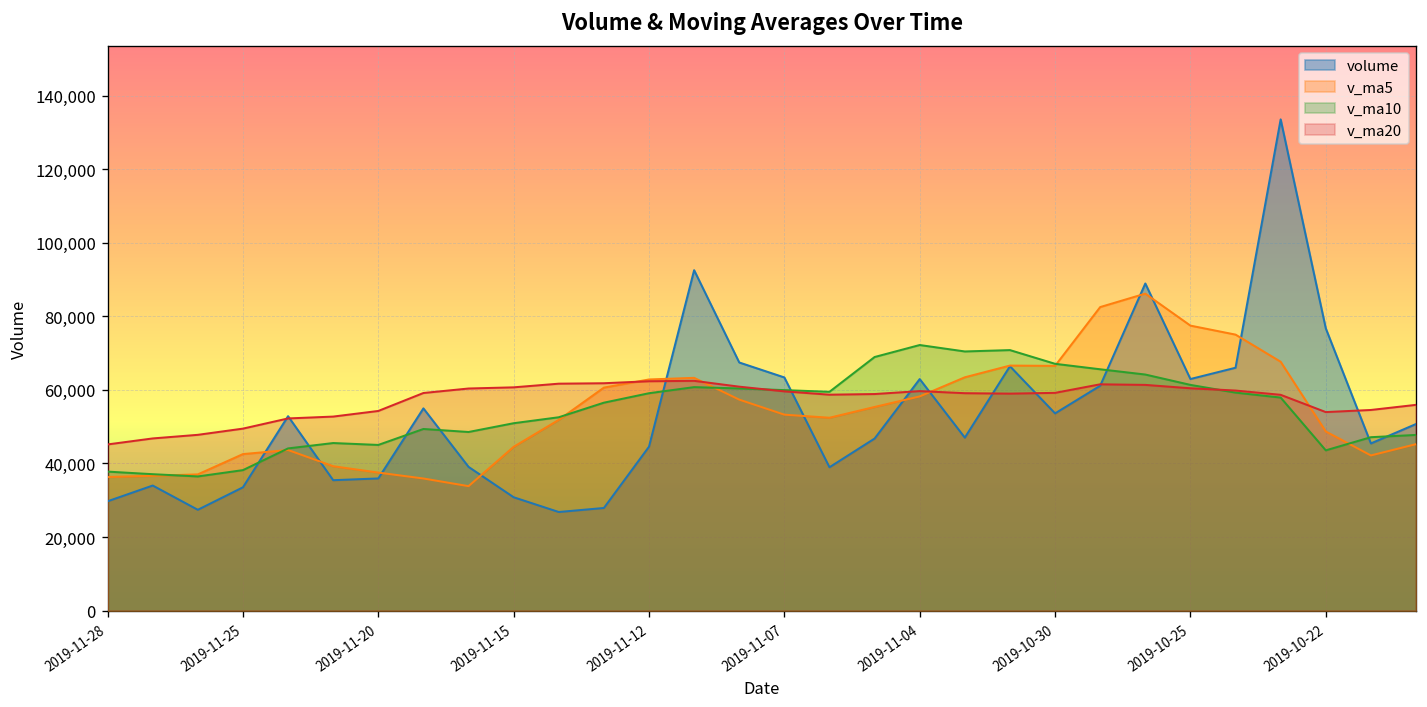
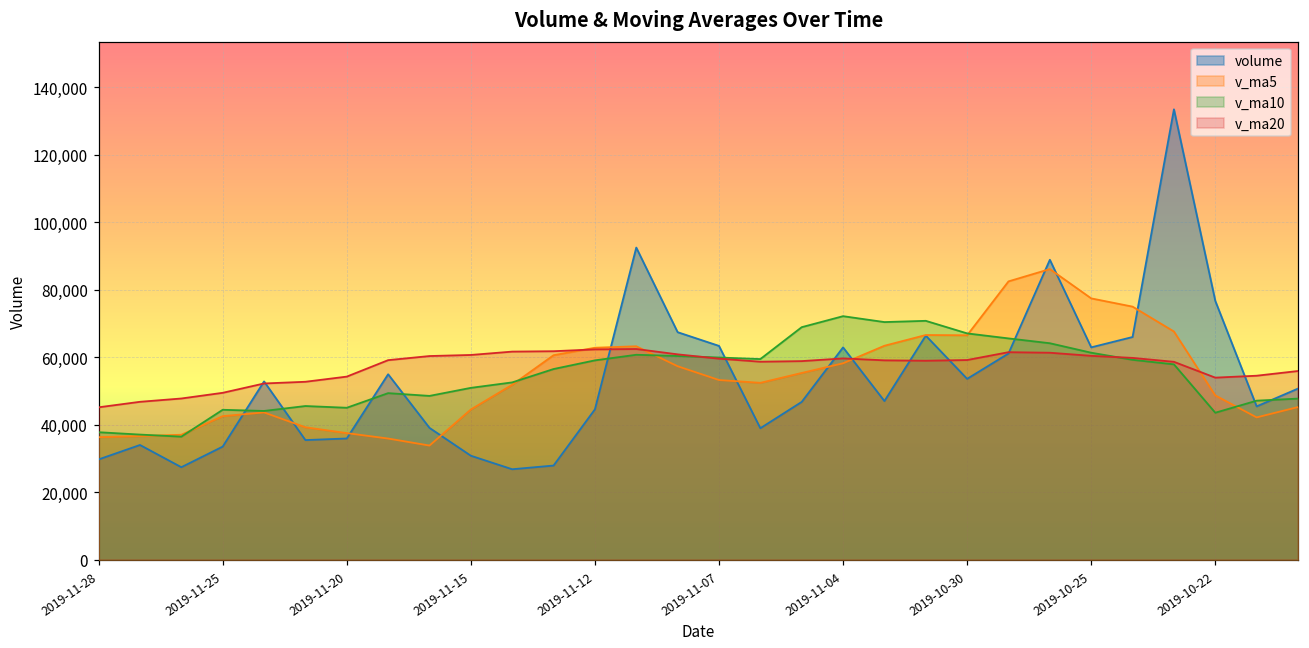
v_ma10, 2019-11-25: 38,000 -> 44,000
